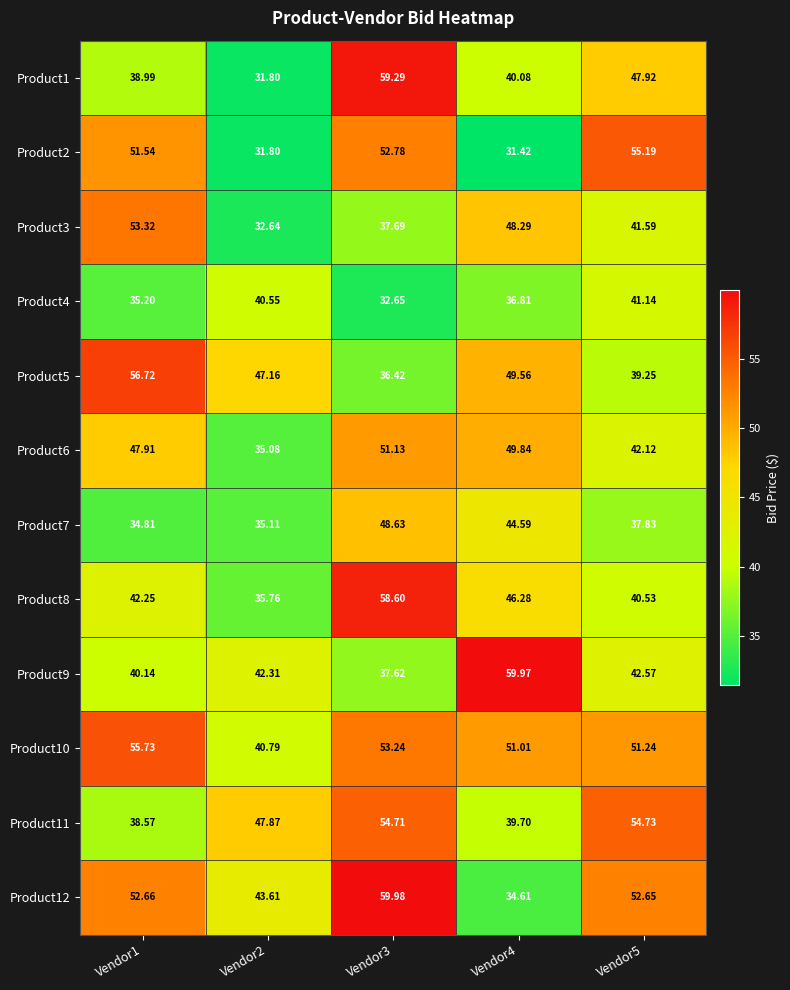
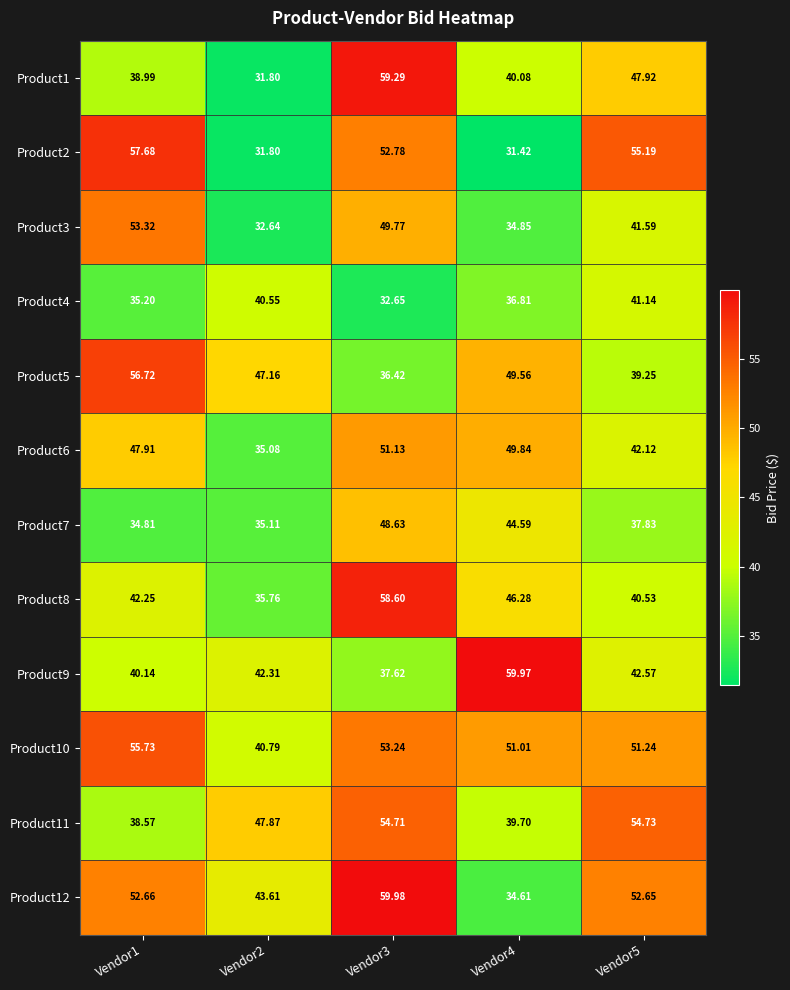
Product2, Vendor1: 51.54 -> 57.68
Product3, Vendor3: 37.69 -> 49.77
Product3, Vendor4: 48.29 -> 34.85
